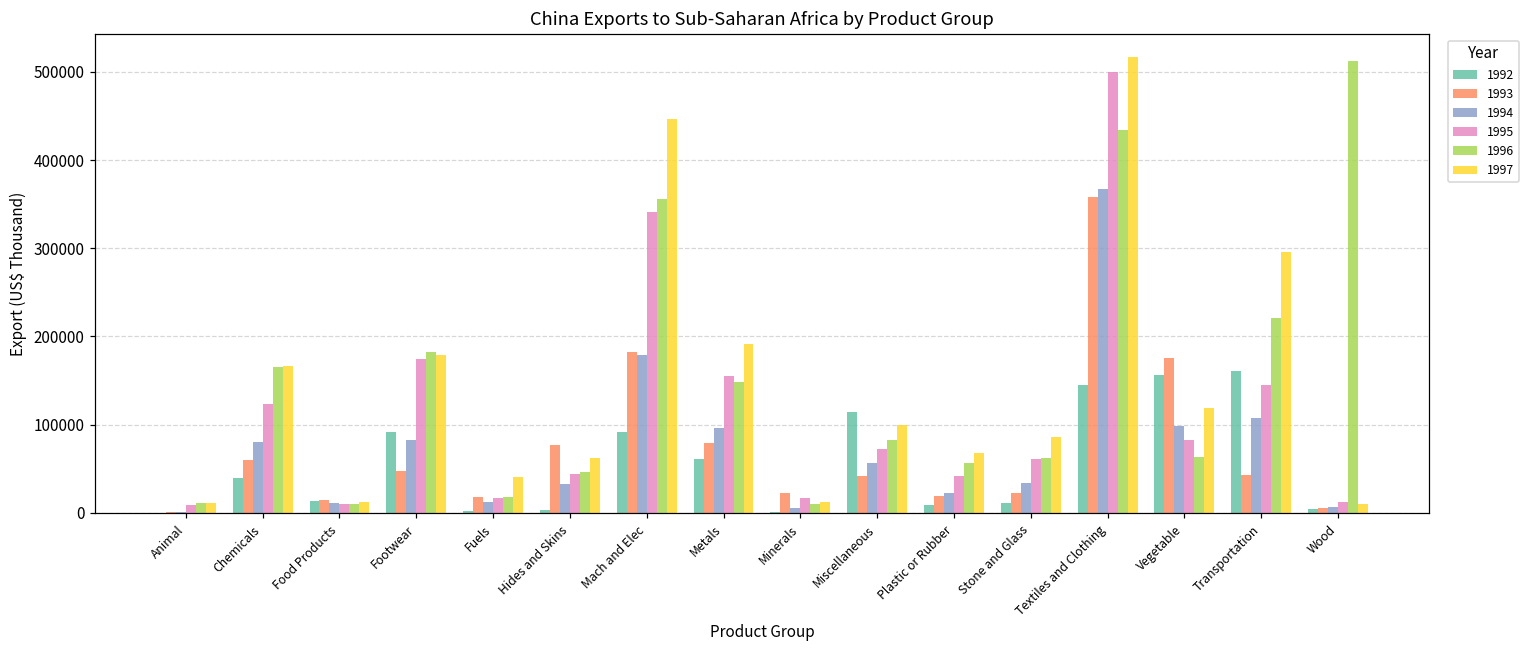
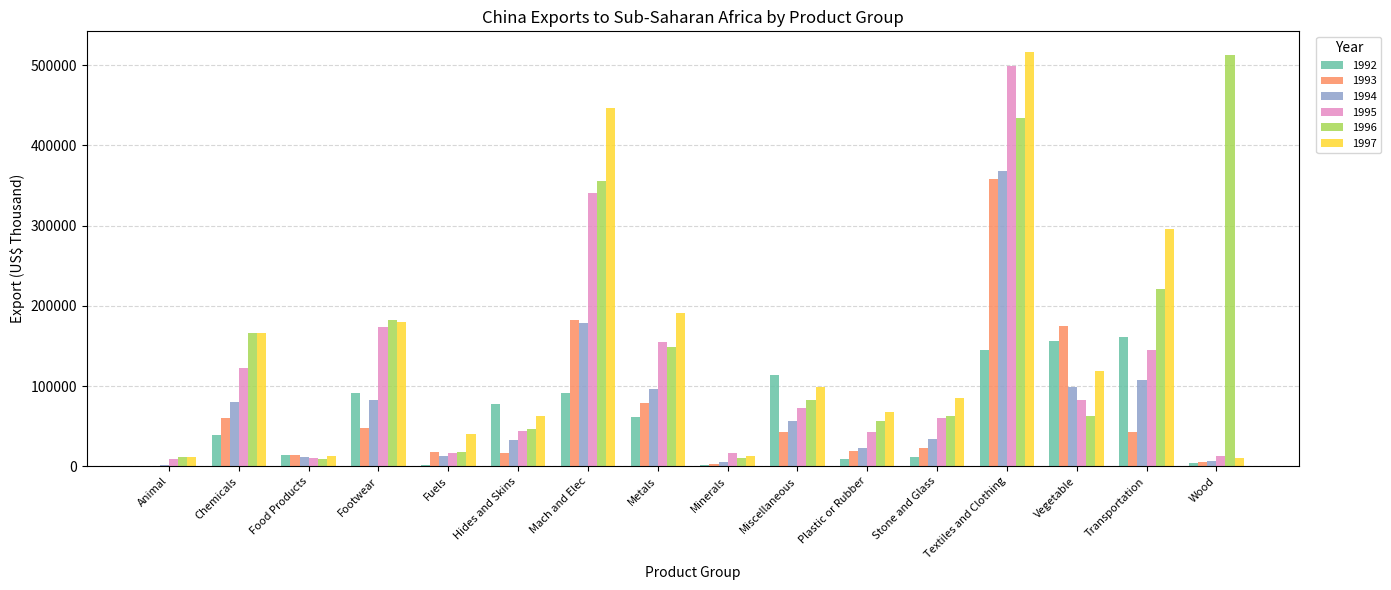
1992, Hides and Skins: 0 -> 80000
1993, Hides and Skins: 80000 -> 20000
1993, Minerals: 20000 -> 0
